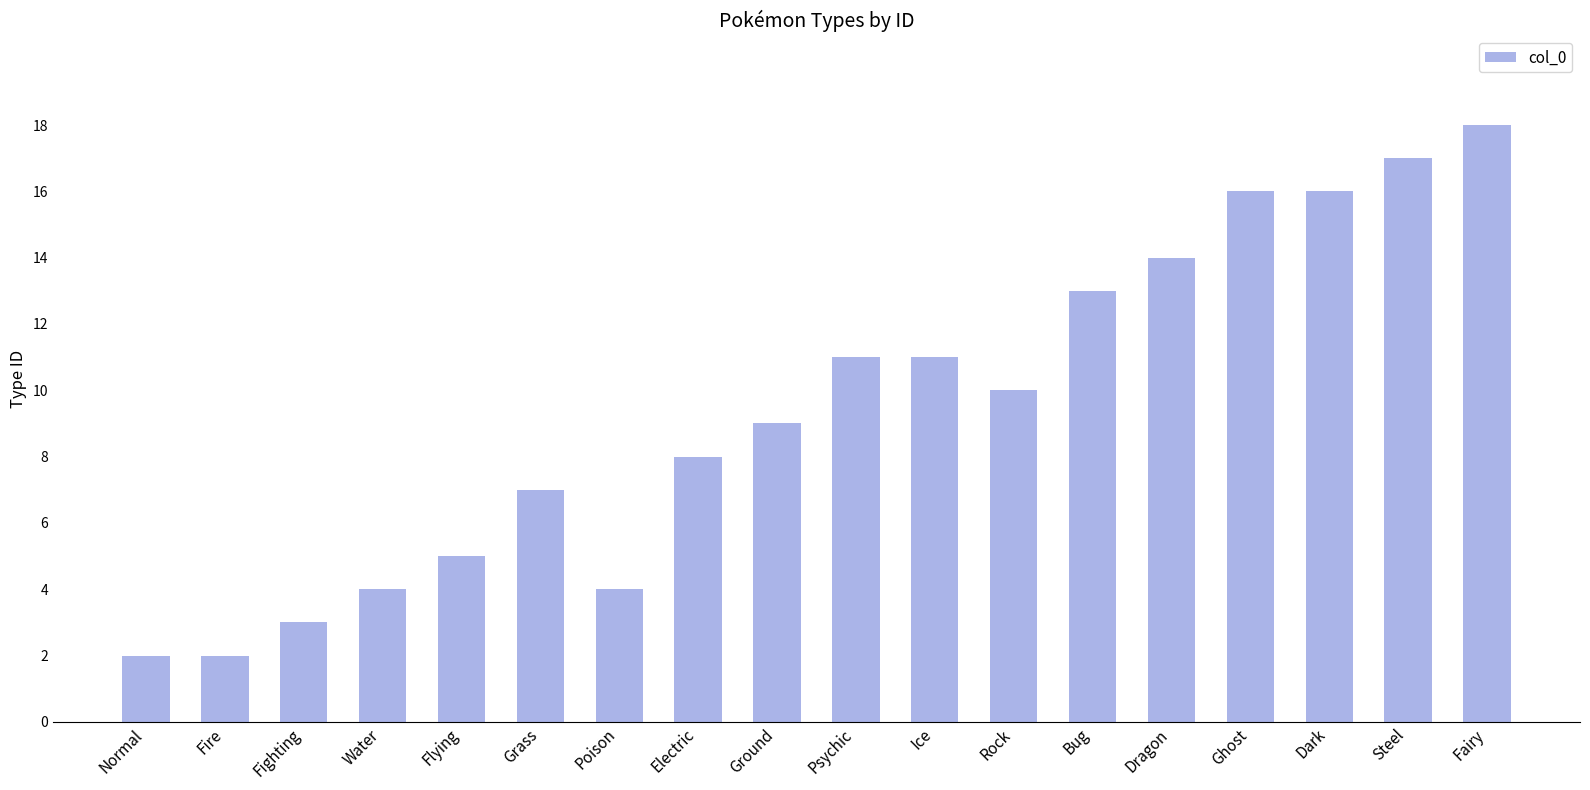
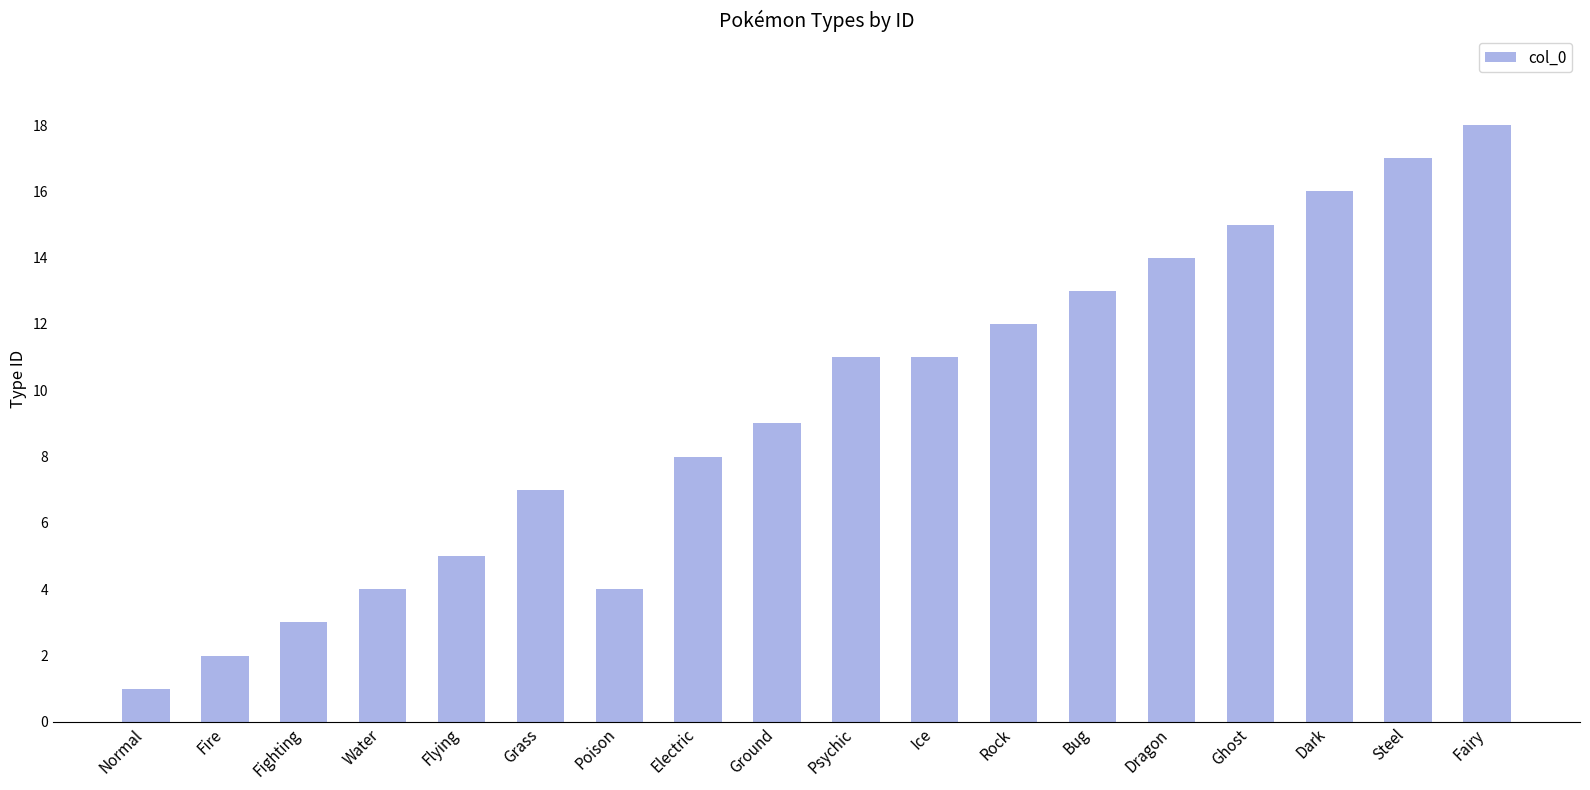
Normal: 2 -> 1
Rock: 10 -> 12
Ghost: 16 -> 15
